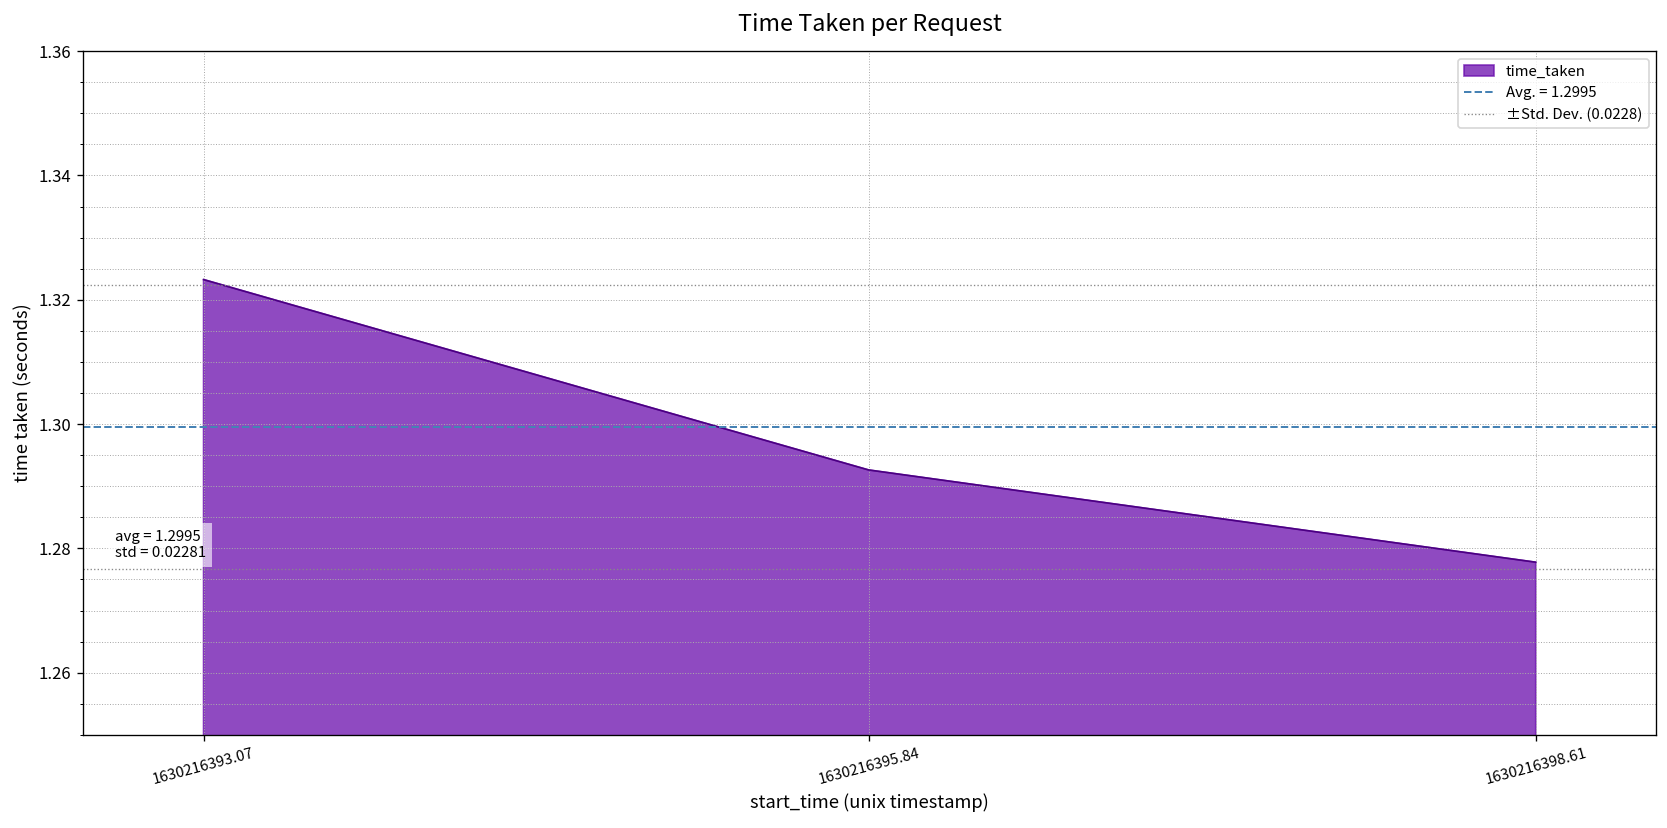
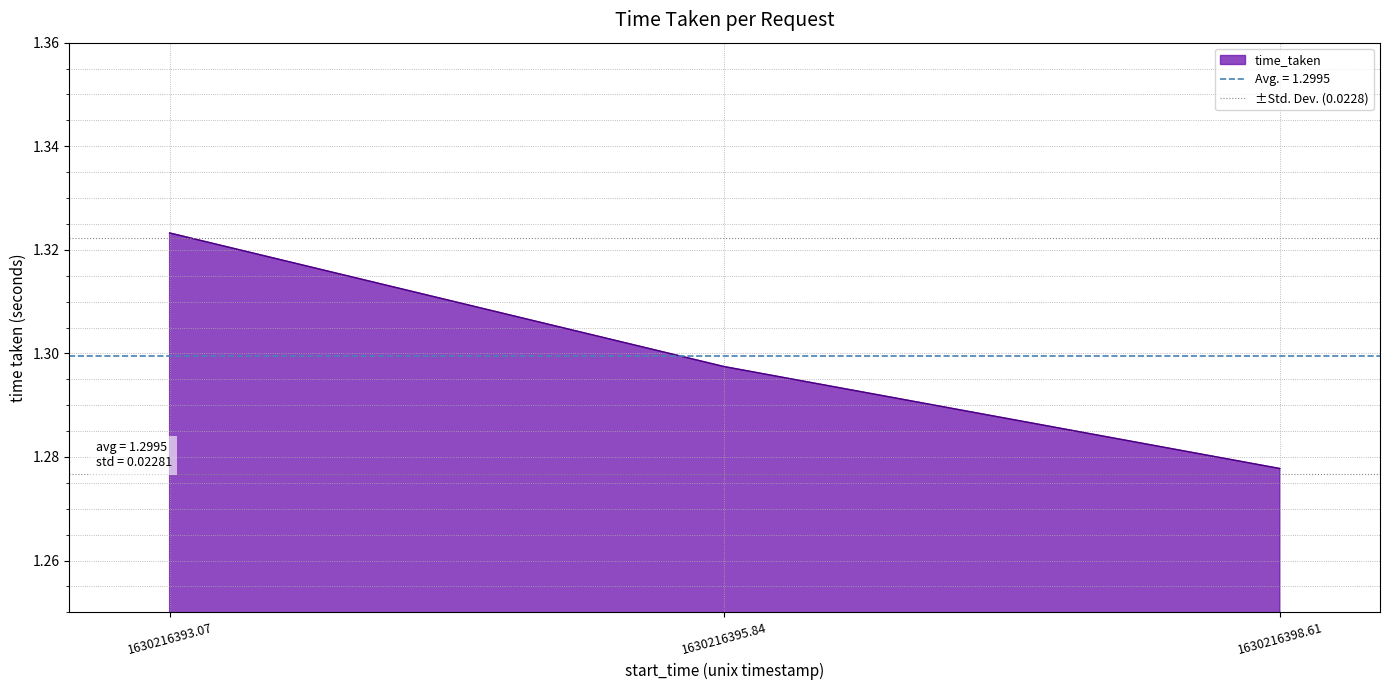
1630216395.84: 1.293 -> 1.297
